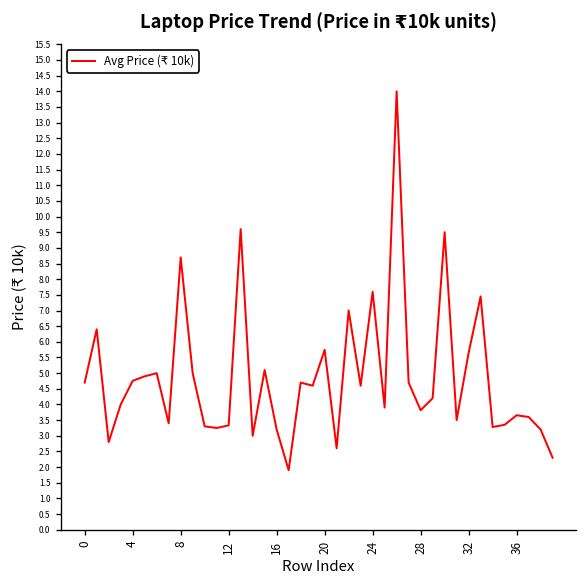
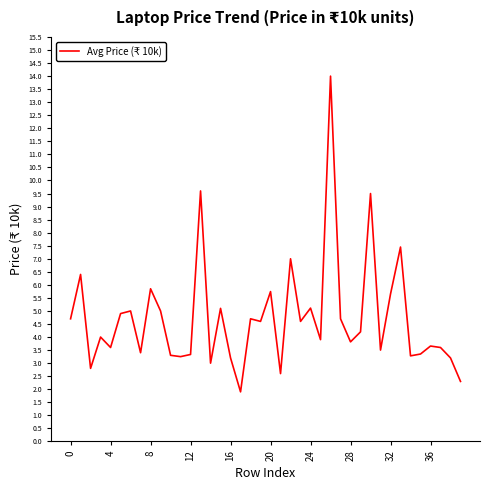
4: 4.8 -> 3.6
8: 8.7 -> 5.8
24: 7.6 -> 5.1
